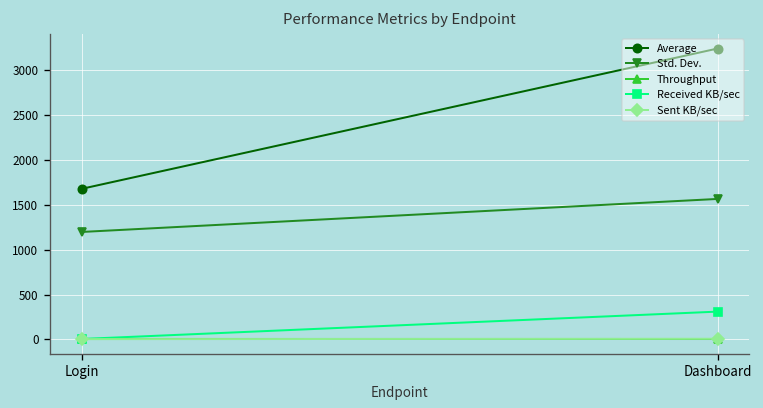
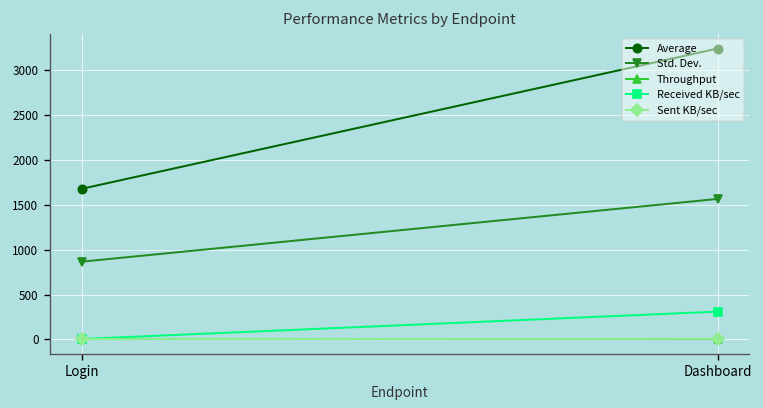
Std. Dev., Login: 1200 -> 900
